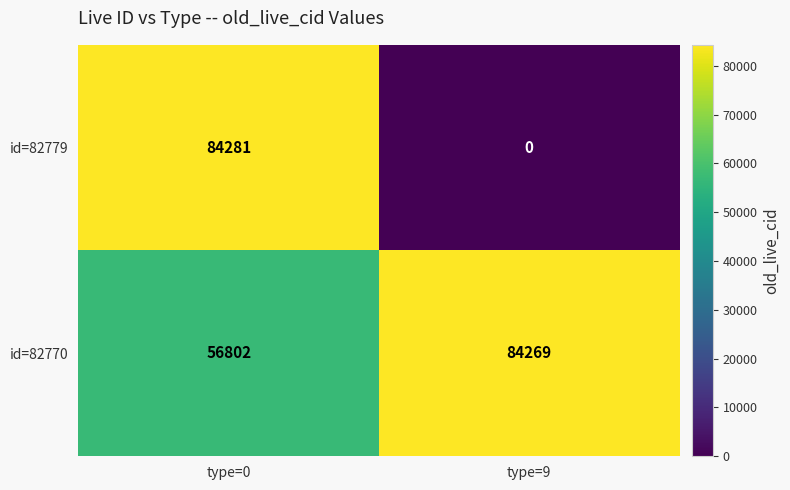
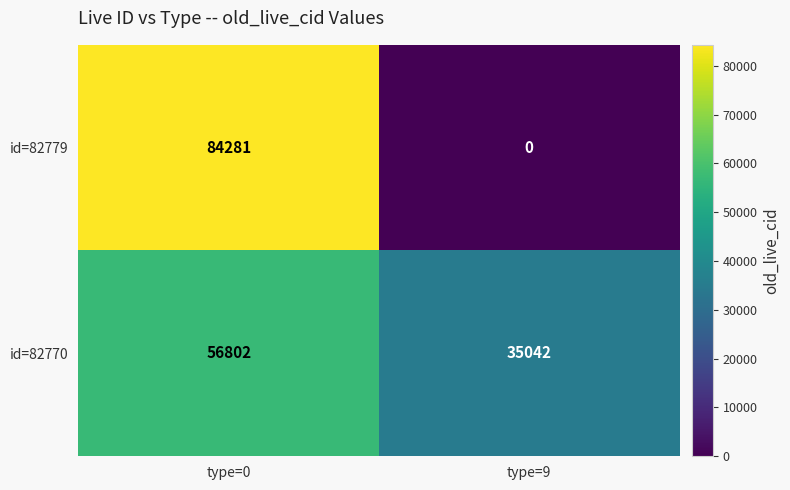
id=82770, type=9: 84269 -> 35042
